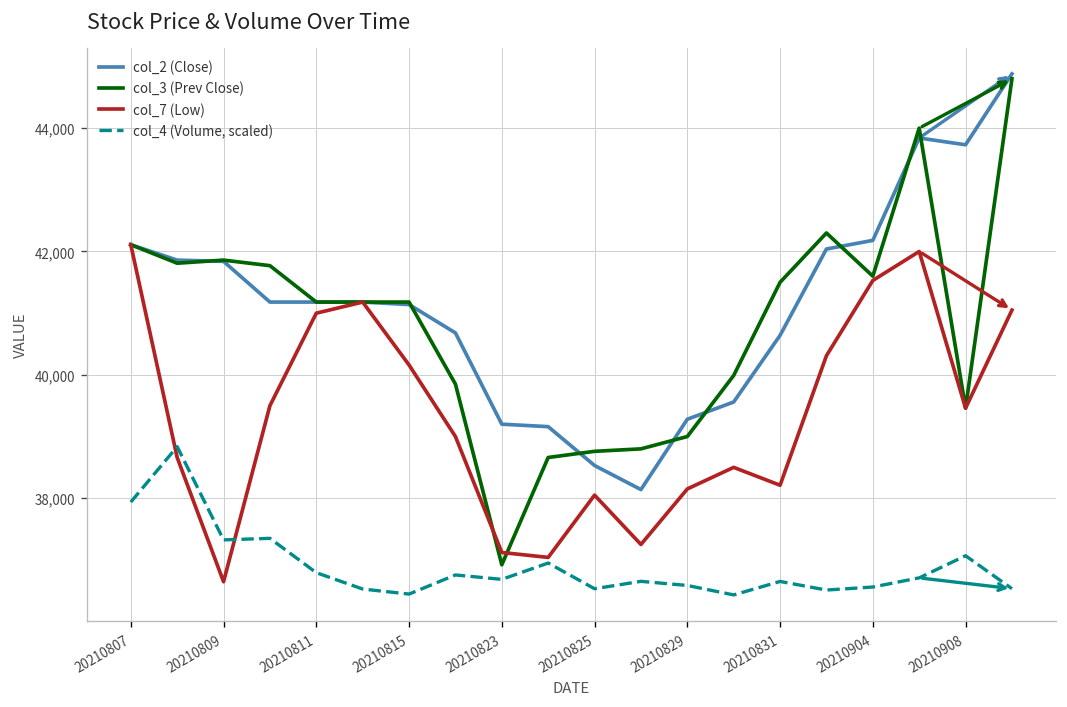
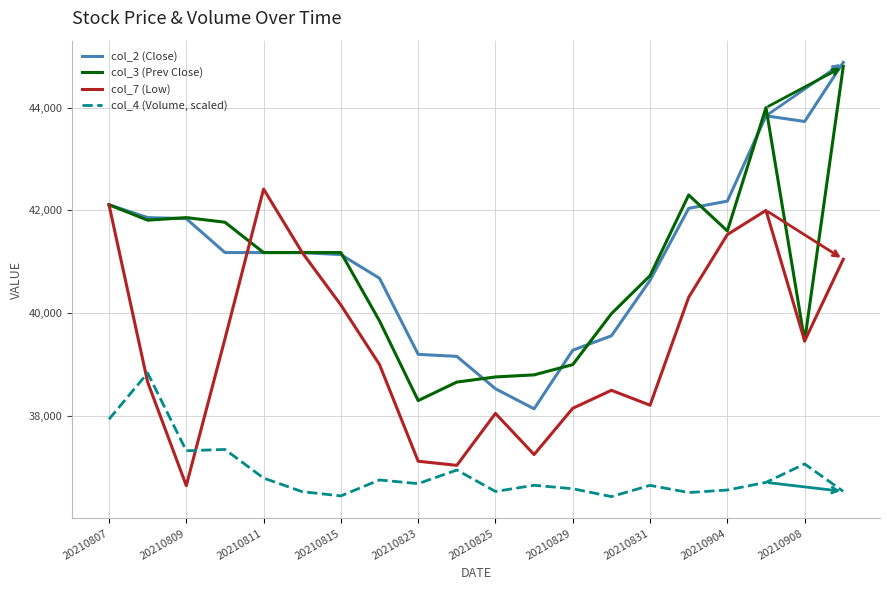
col_7 (Low), 20210811: 41,000 -> 42,400
col_3 (Prev Close), 20210823: 36,900 -> 38,300
col_3 (Prev Close), 20210831: 41,500 -> 40,700
